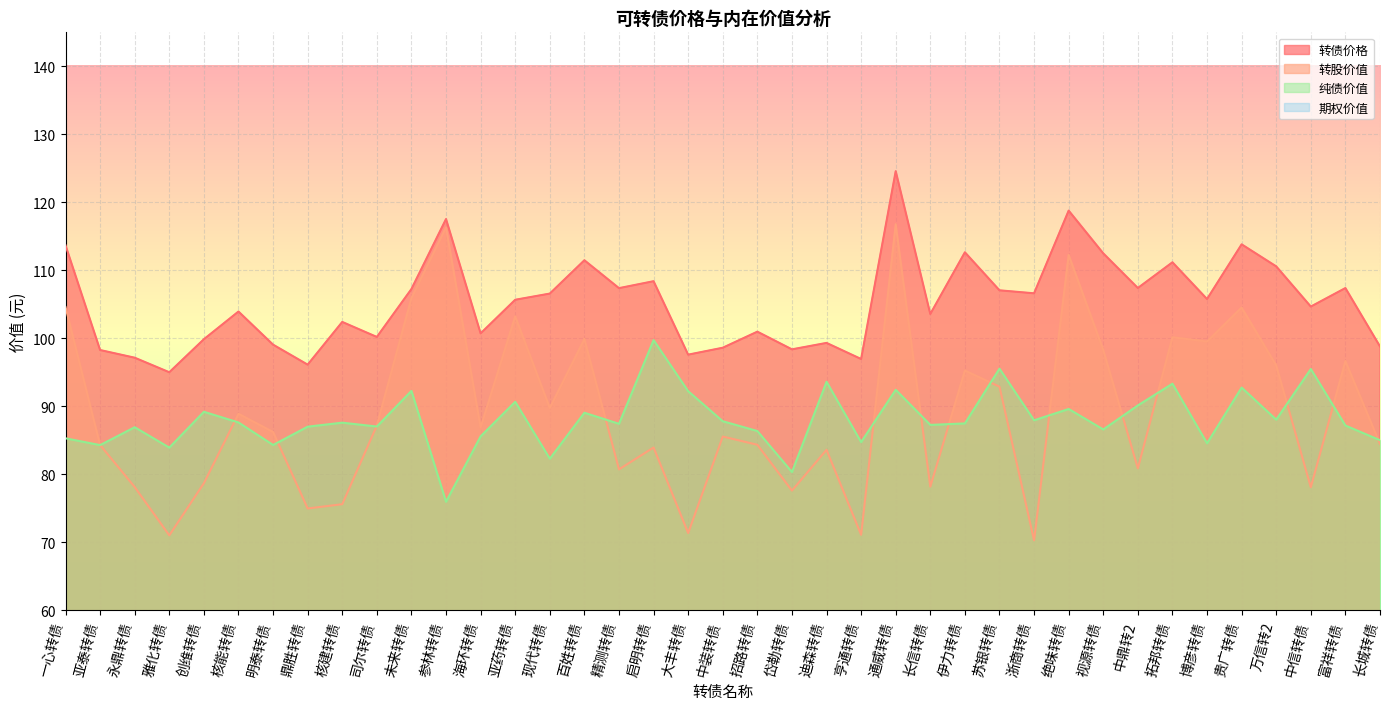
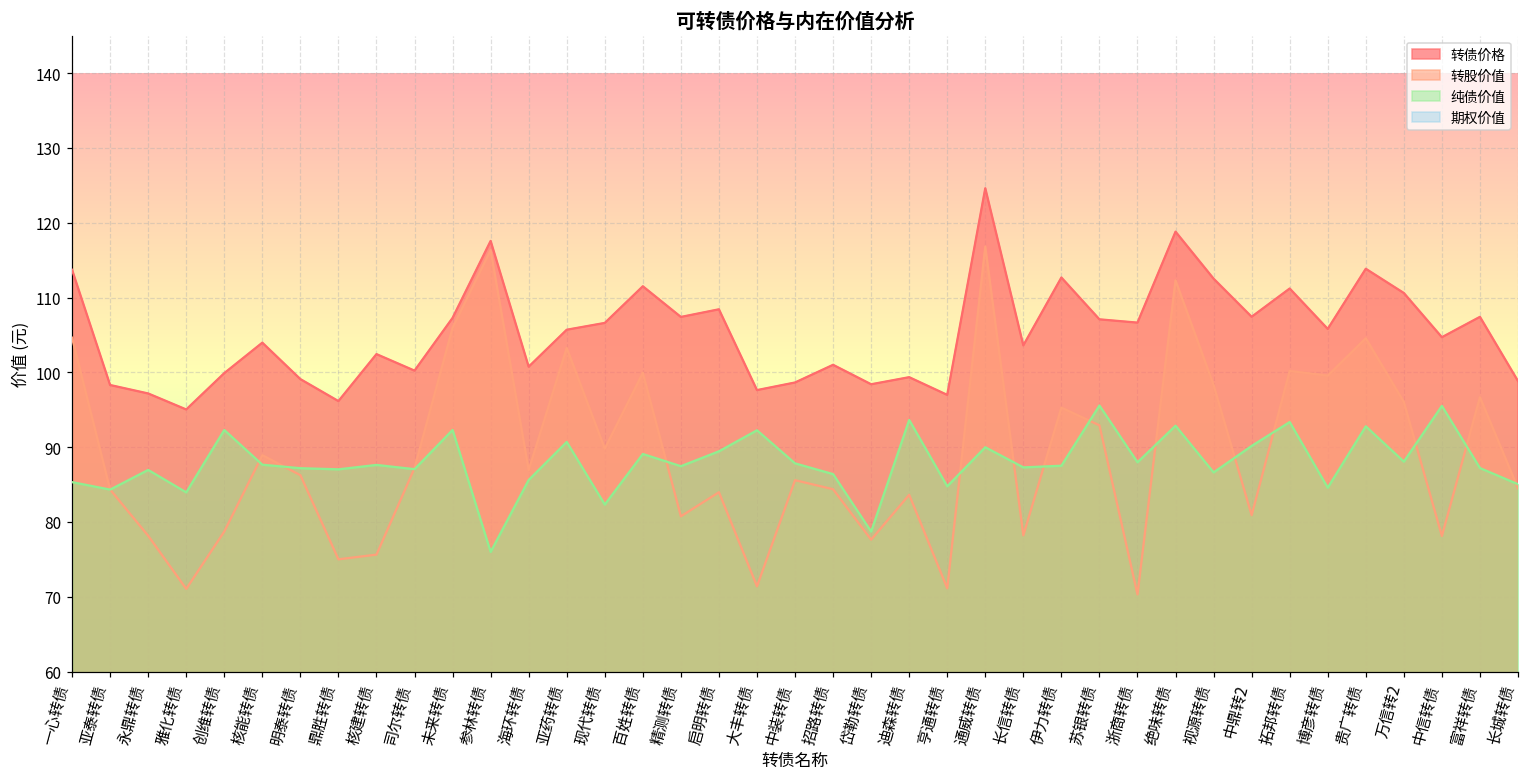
纯债价值, 创维转债: 89 -> 92
纯债价值, 明泰转债: 84 -> 87
纯债价值, 启明转债: 100 -> 89
纯债价值, 岱勒转债: 80 -> 79
纯债价值, 通威转债: 92 -> 90
纯债价值, 绝味转债: 90 -> 93
